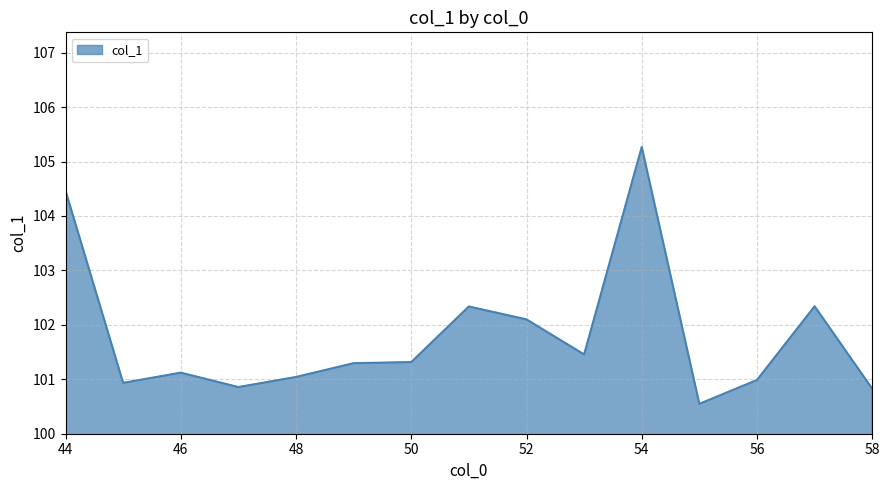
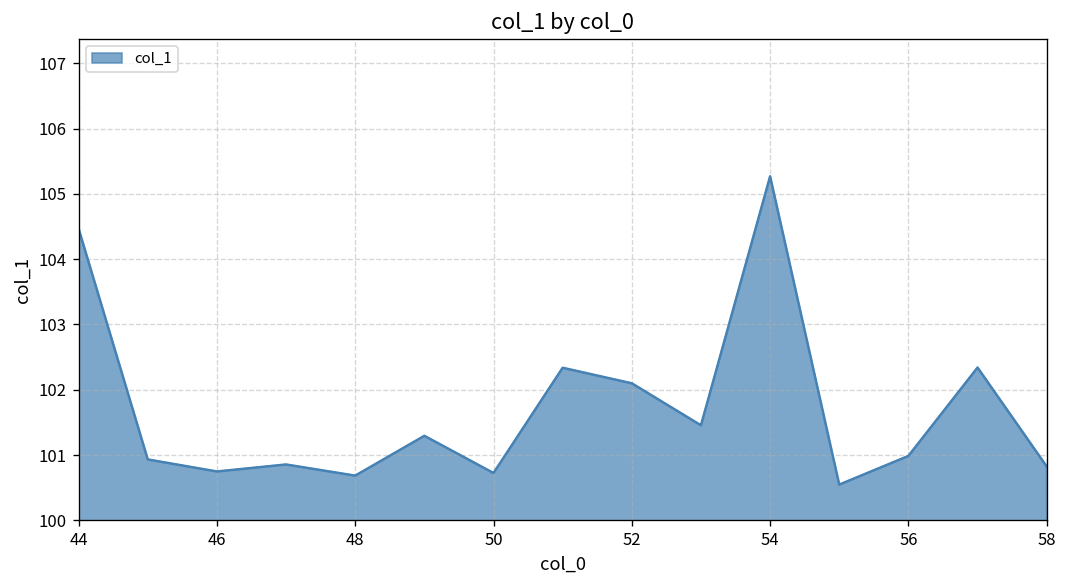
46: 101.1 -> 100.7
48: 101.0 -> 100.7
50: 101.3 -> 100.7
